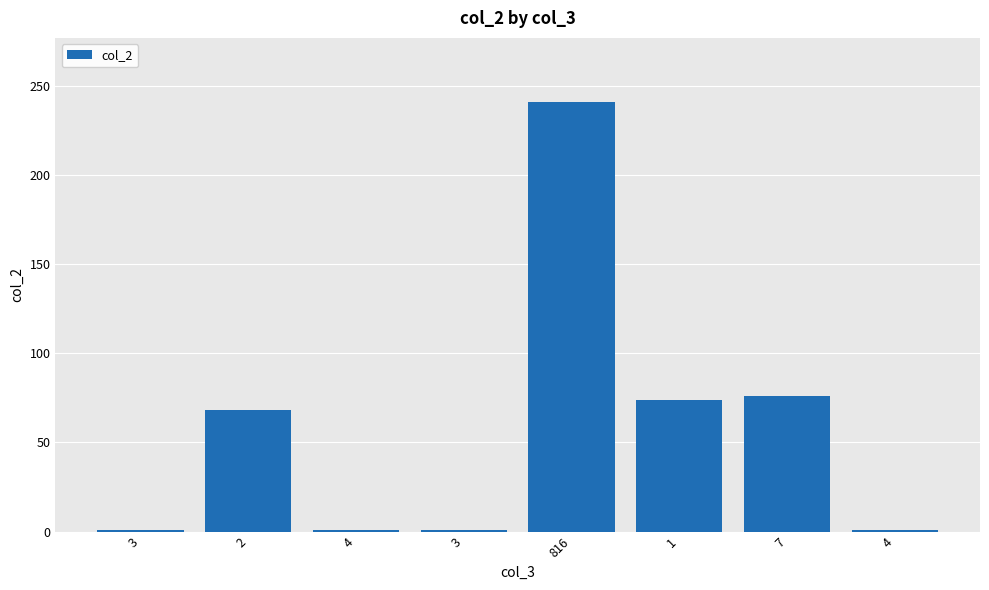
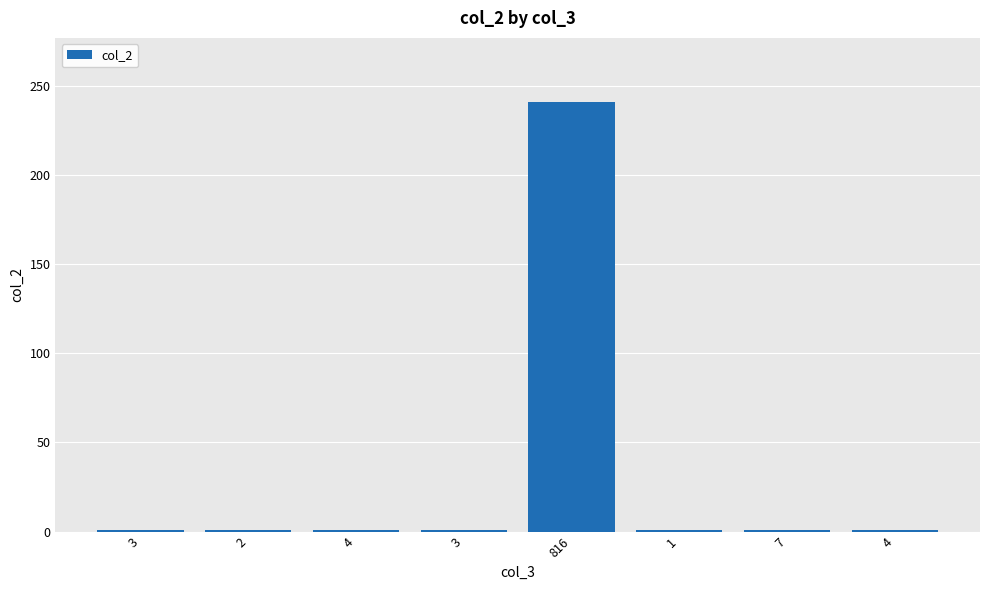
2: 68 -> 1
1: 74 -> 1
7: 76 -> 1
